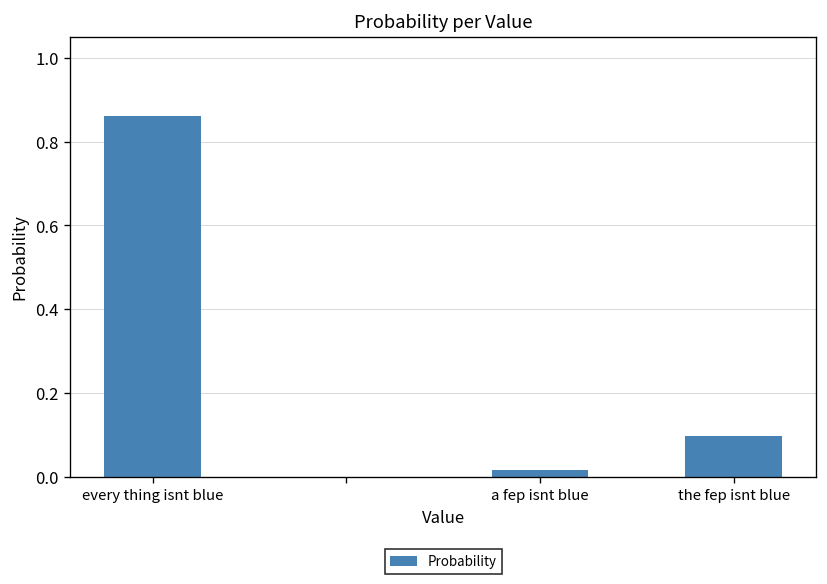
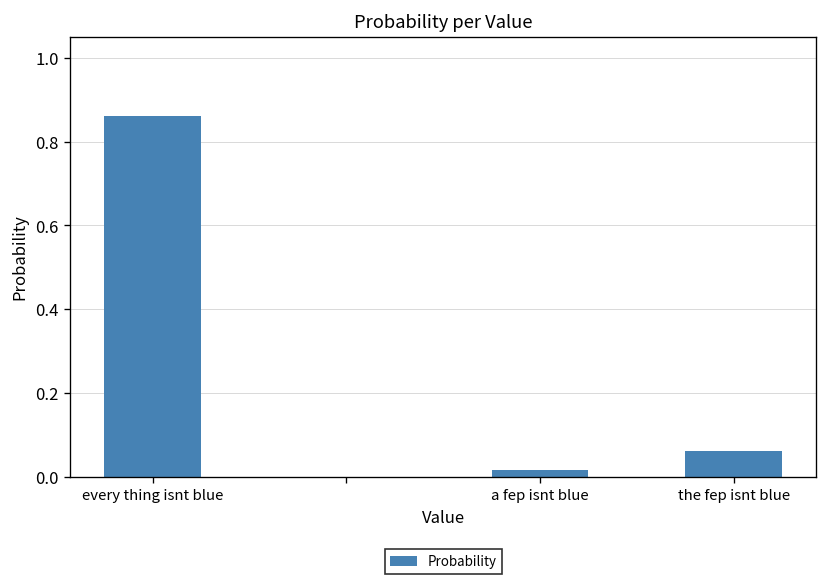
the fep isnt blue: 0.10 -> 0.06
